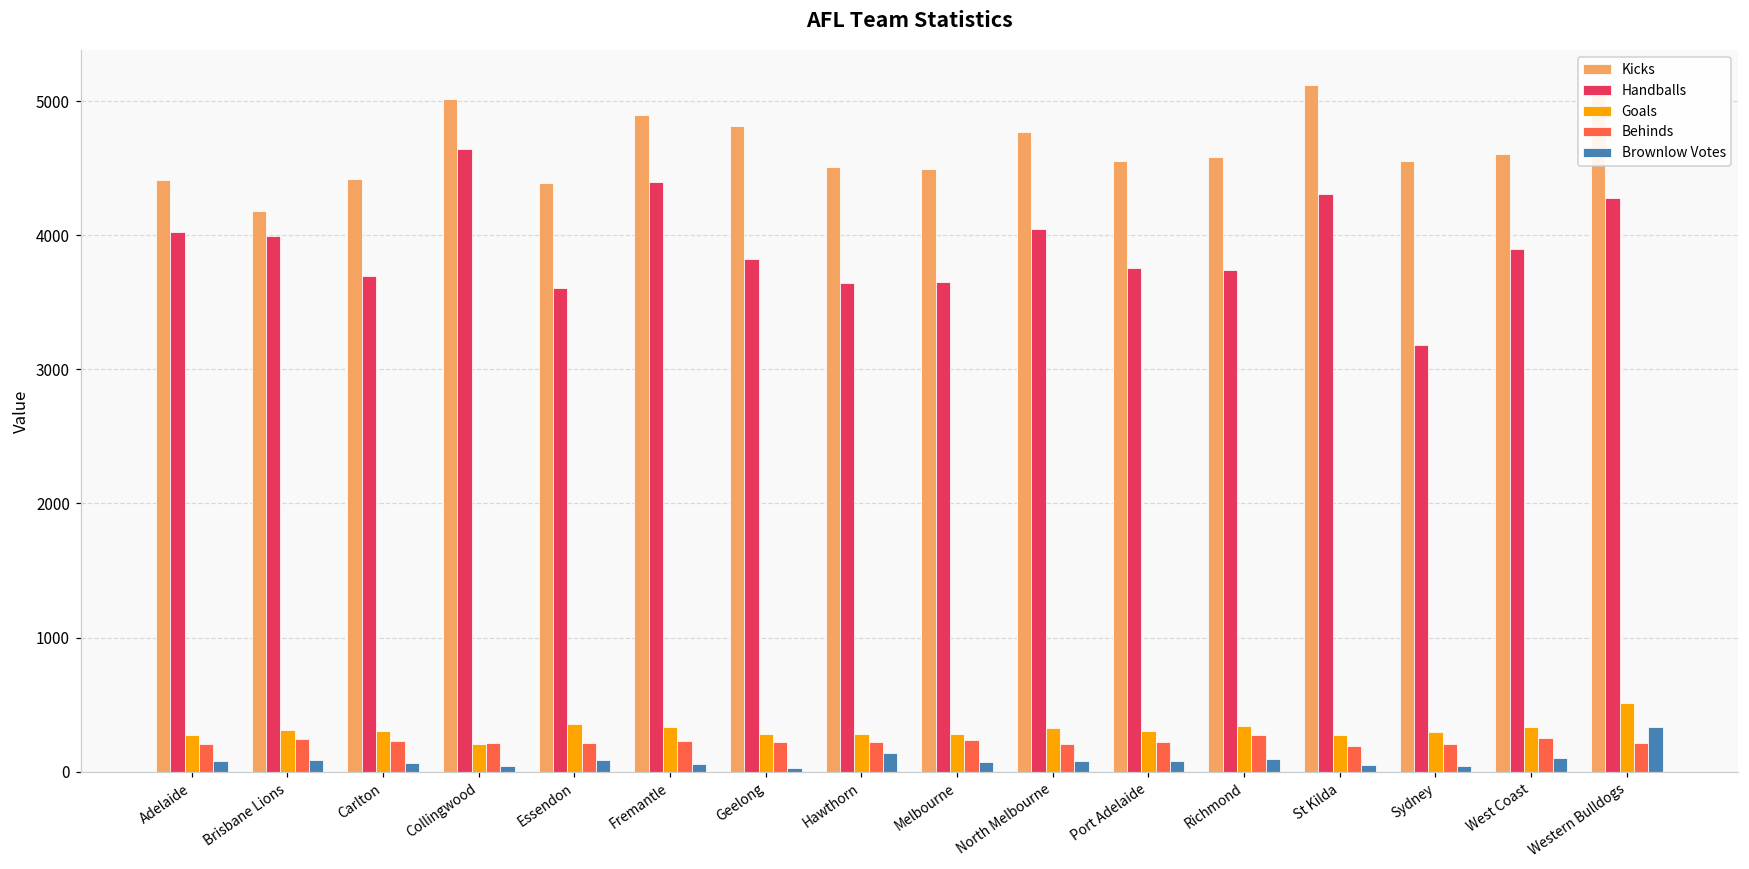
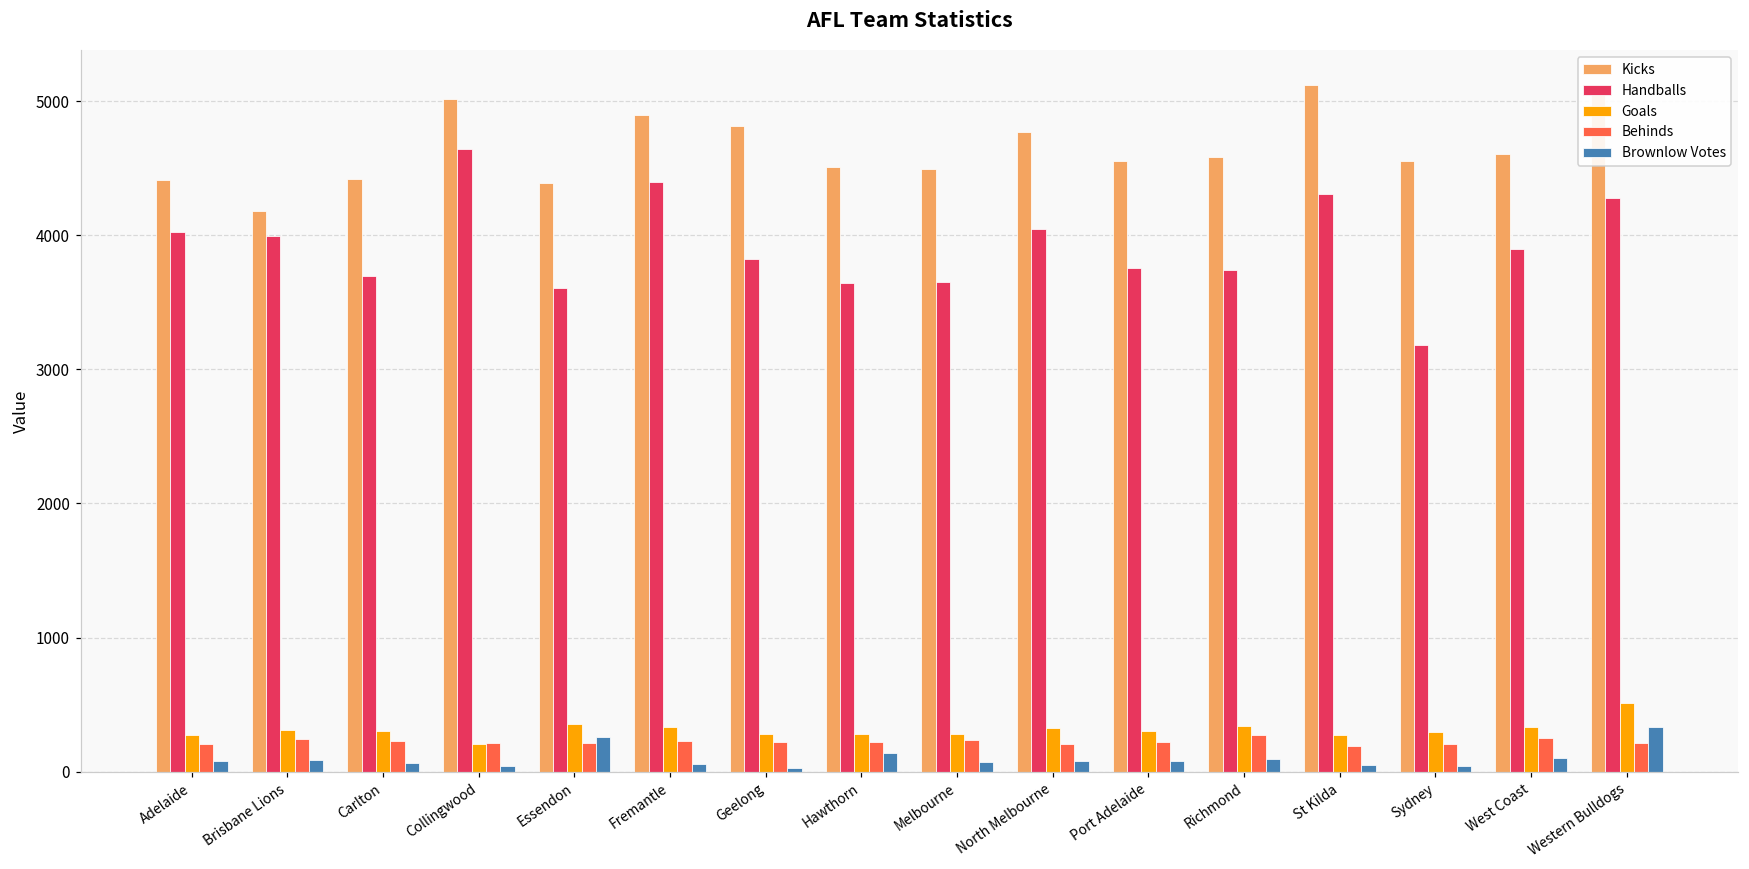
Brownlow Votes, Essendon: 90 -> 260
